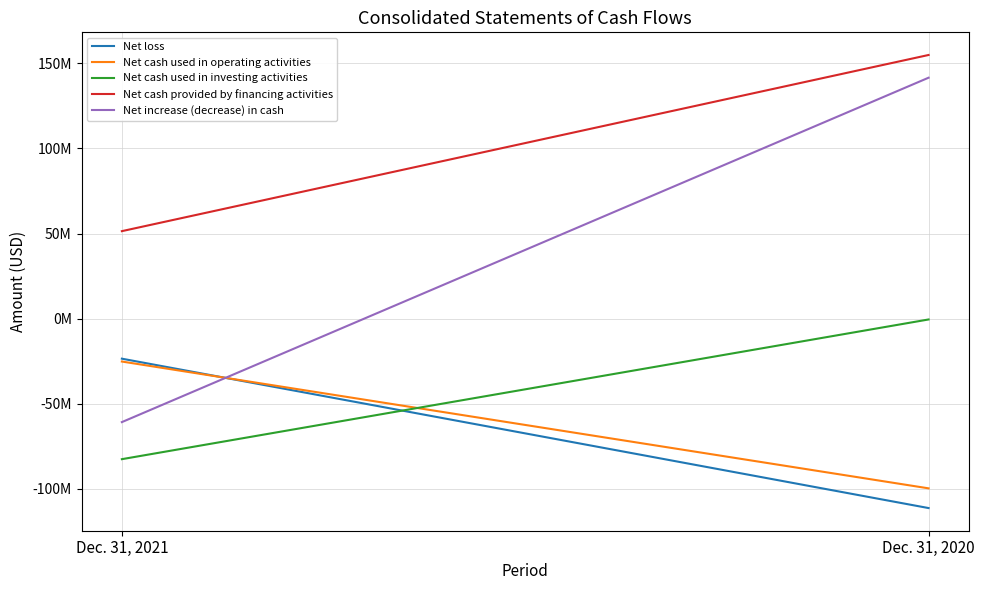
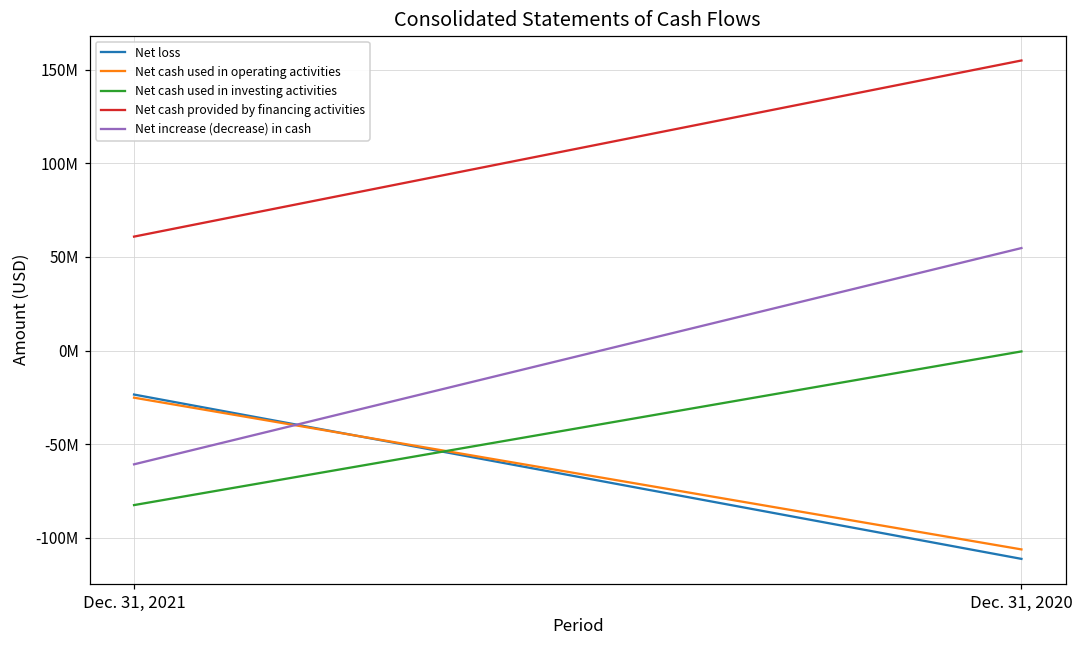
Net cash provided by financing activities, Dec. 31, 2021: 51000000 -> 61000000
Net cash used in operating activities, Dec. 31, 2020: -100000000 -> -106000000
Net increase (decrease) in cash, Dec. 31, 2020: 142000000 -> 55000000
